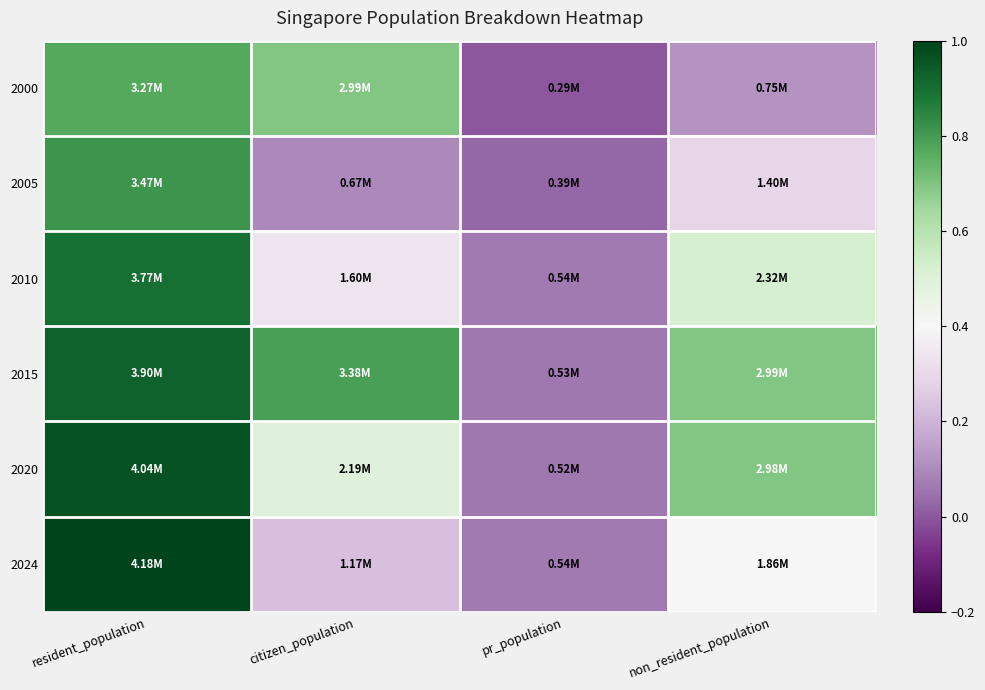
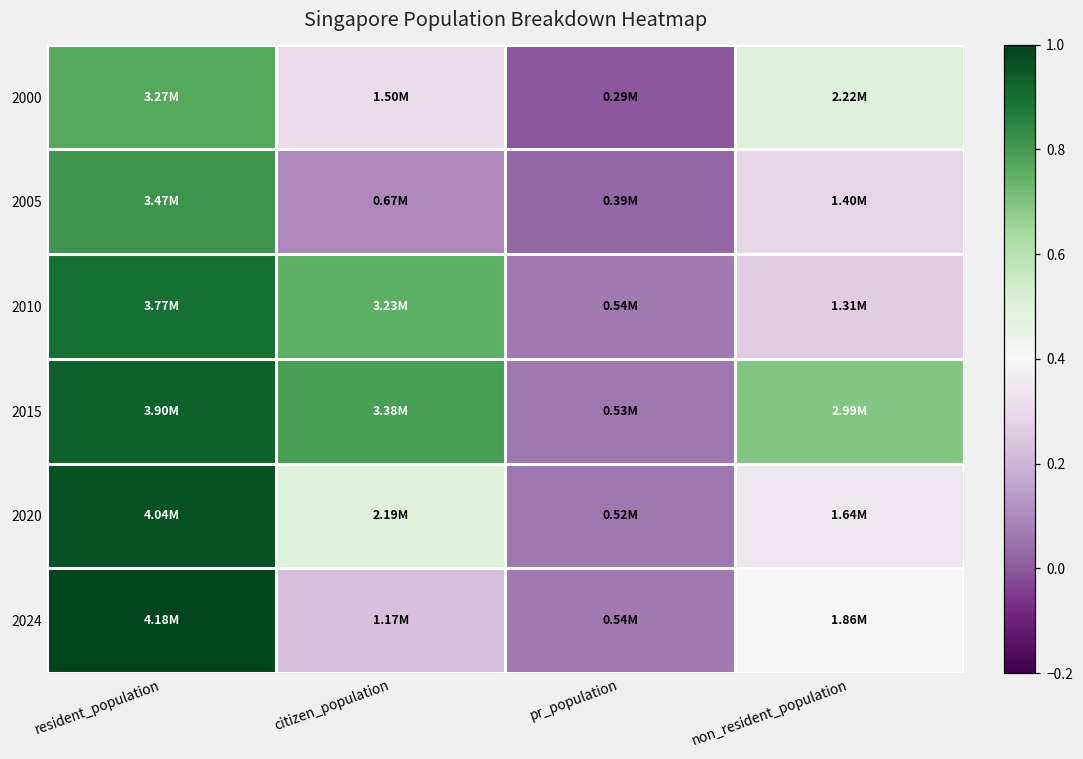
2000, citizen_population: 2.99M -> 1.50M
2000, non_resident_population: 0.75M -> 2.22M
2010, citizen_population: 1.60M -> 3.23M
2010, non_resident_population: 2.32M -> 1.31M
2020, non_resident_population: 2.98M -> 1.64M
